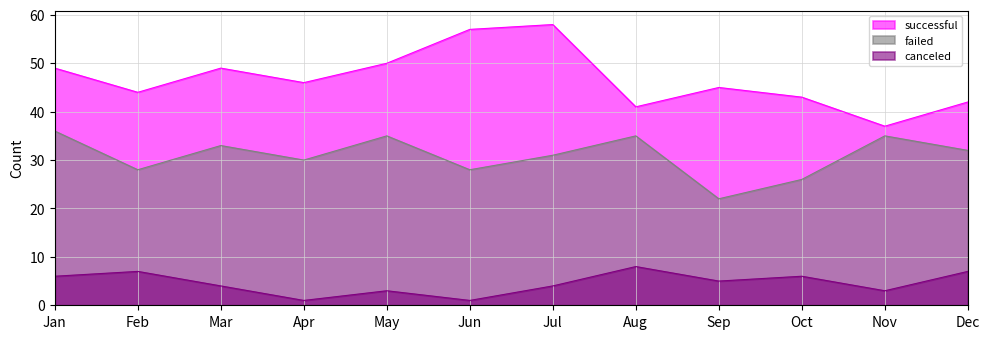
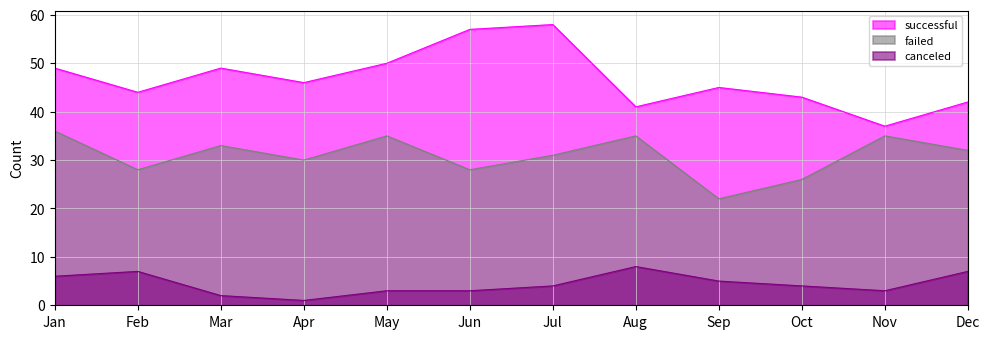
canceled, Mar: 4 -> 2
canceled, Jun: 1 -> 3
canceled, Oct: 6 -> 4
